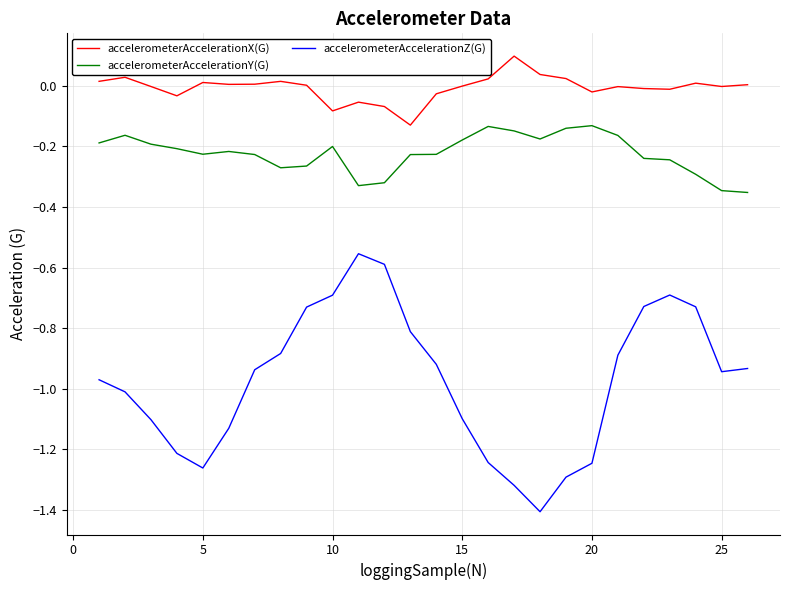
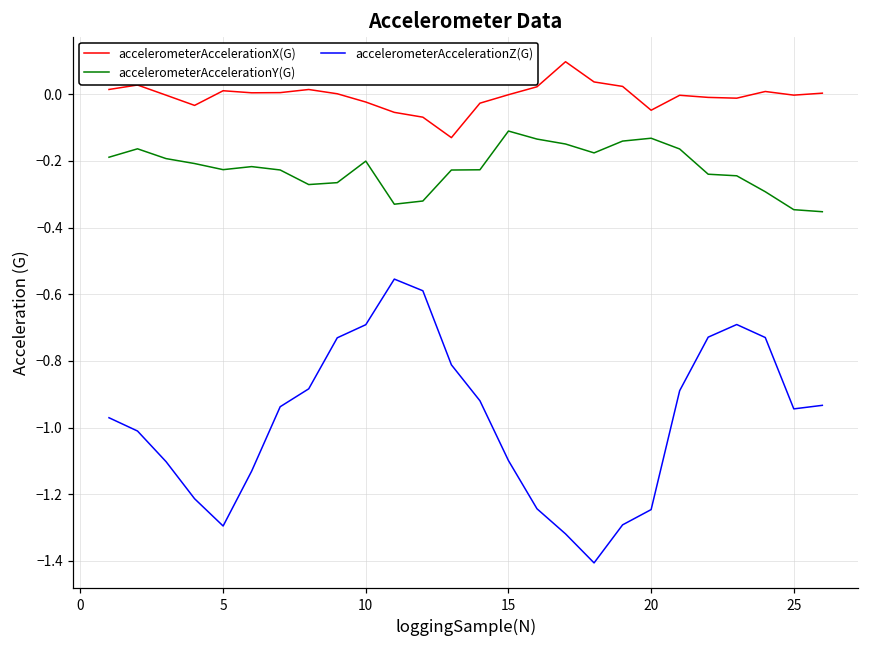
accelerometerAccelerationZ(G), 5: -1.26 -> -1.30
accelerometerAccelerationX(G), 10: -0.08 -> -0.02
accelerometerAccelerationY(G), 15: -0.18 -> -0.11
accelerometerAccelerationX(G), 20: -0.02 -> -0.05
